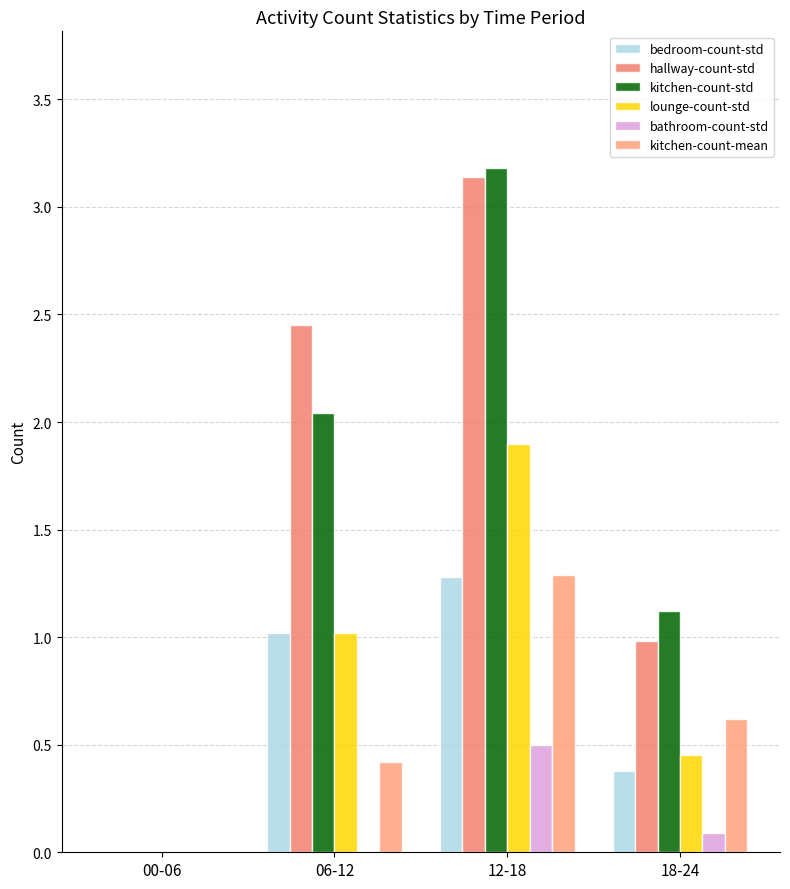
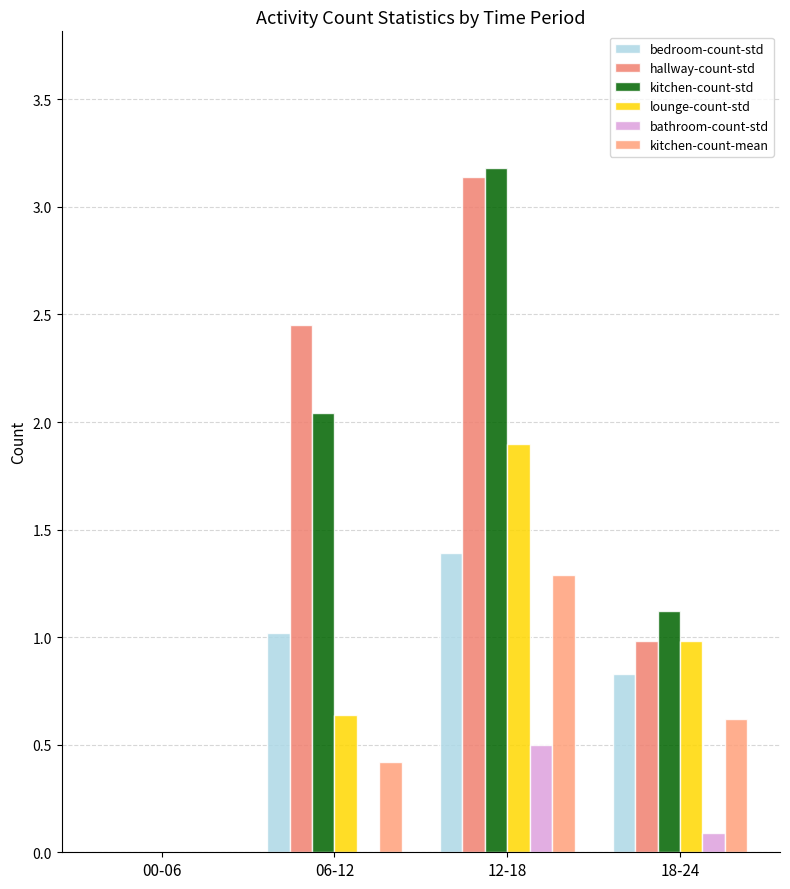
lounge-count-std, 06-12: 1.02 -> 0.64
bedroom-count-std, 12-18: 1.28 -> 1.39
bedroom-count-std, 18-24: 0.38 -> 0.83
lounge-count-std, 18-24: 0.45 -> 0.98
